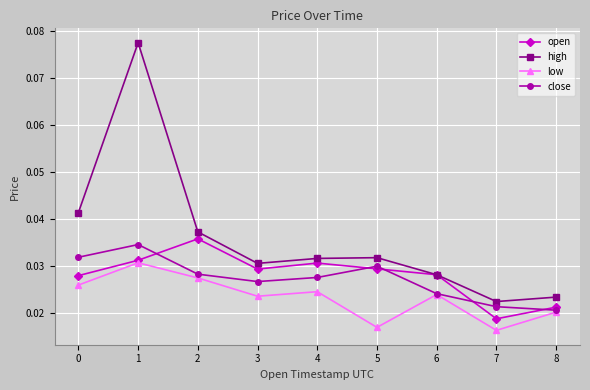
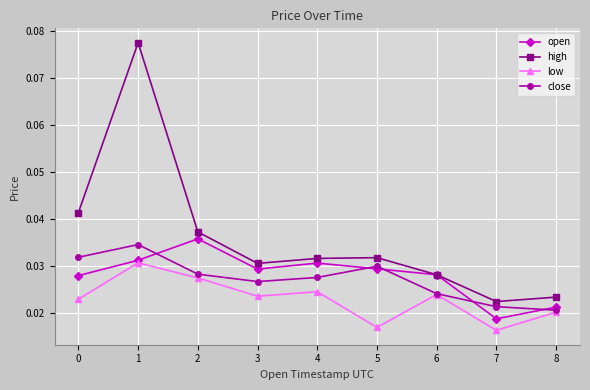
low, 0: 0.026 -> 0.023
